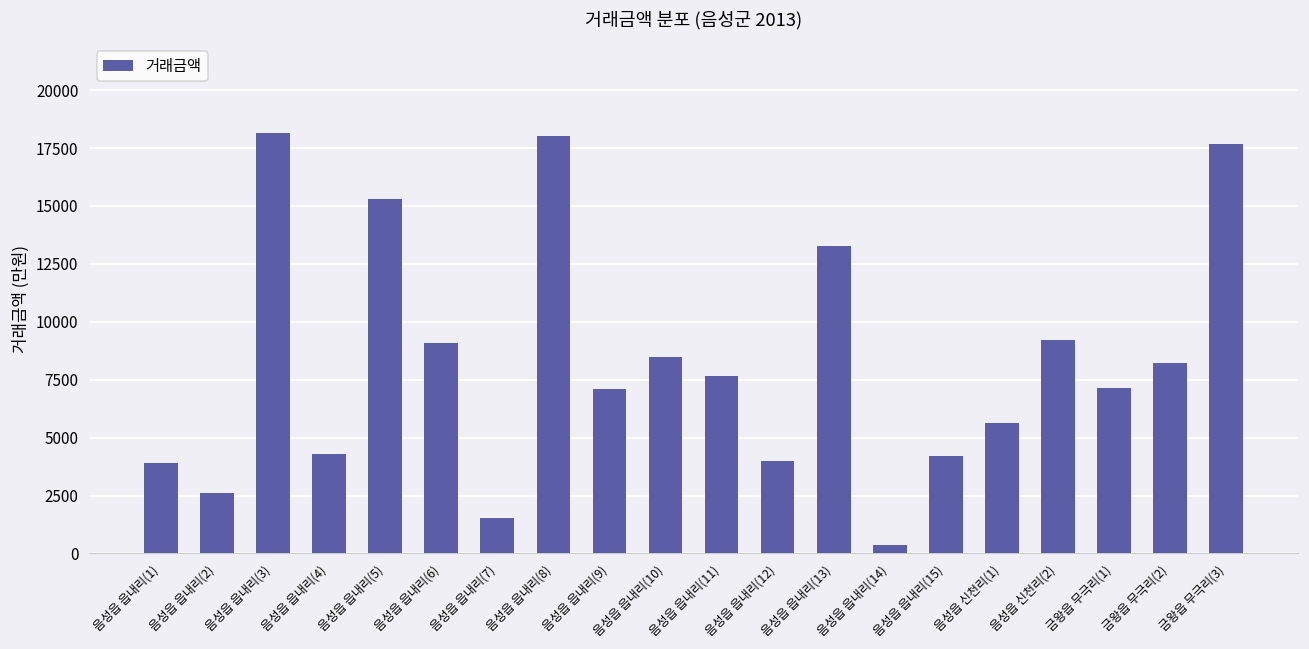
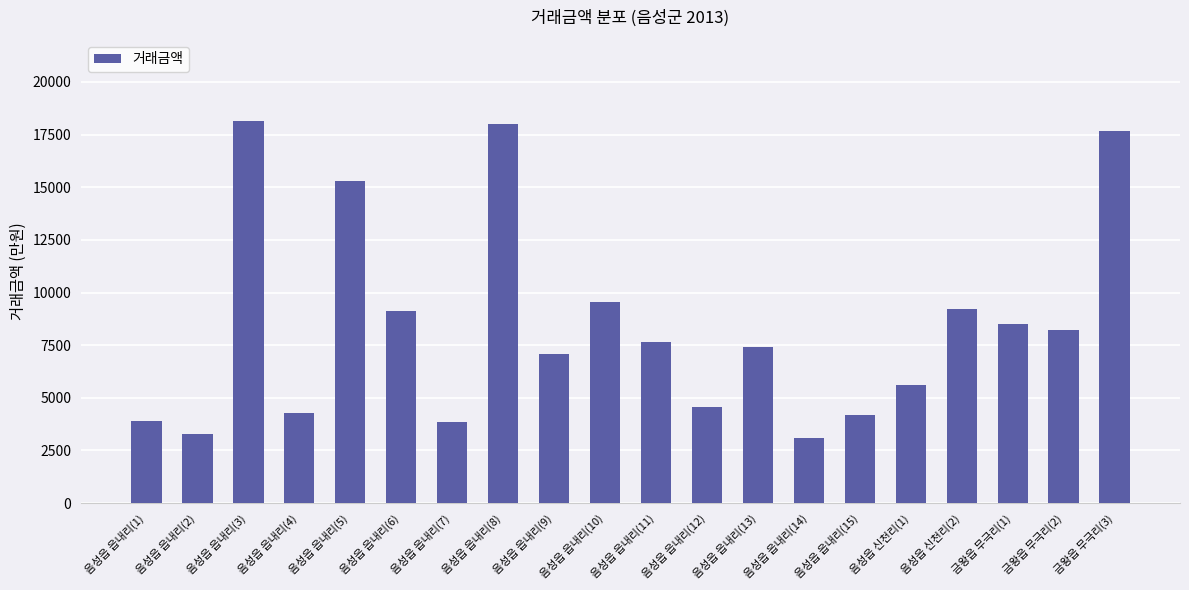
음성읍 읍내리(2): 2600 -> 3300
음성읍 읍내리(7): 1500 -> 3900
음성읍 읍내리(10): 8500 -> 9600
음성읍 읍내리(12): 4000 -> 4600
음성읍 읍내리(13): 13300 -> 7400
음성읍 읍내리(14): 400 -> 3100
금왕읍 무극리(1): 7100 -> 8500
